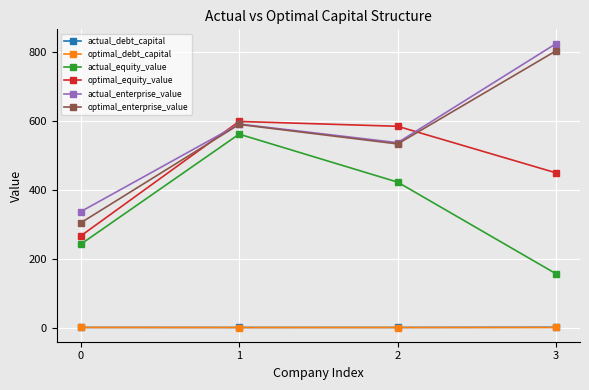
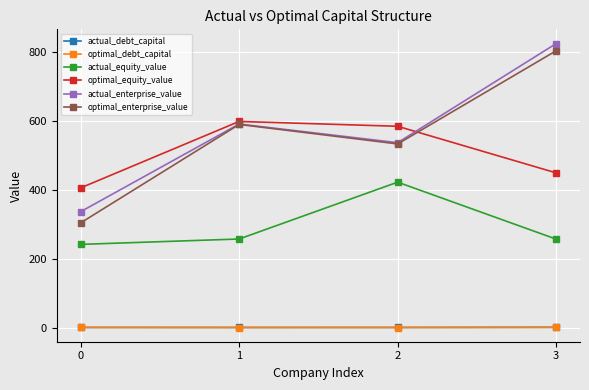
optimal_equity_value, 0: 270 -> 410
actual_equity_value, 1: 560 -> 260
actual_equity_value, 3: 160 -> 260
